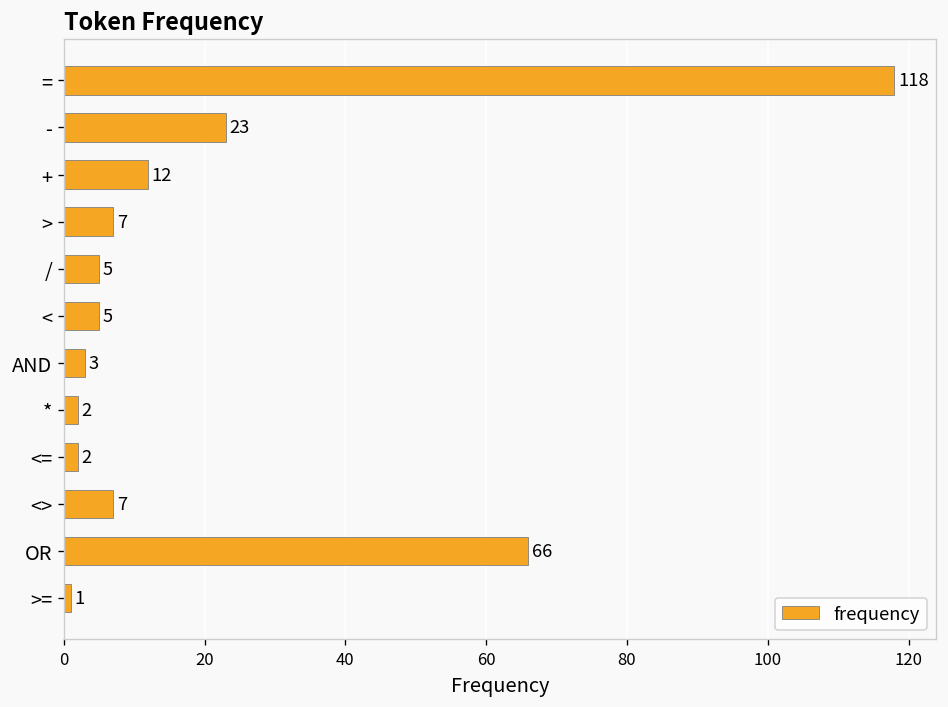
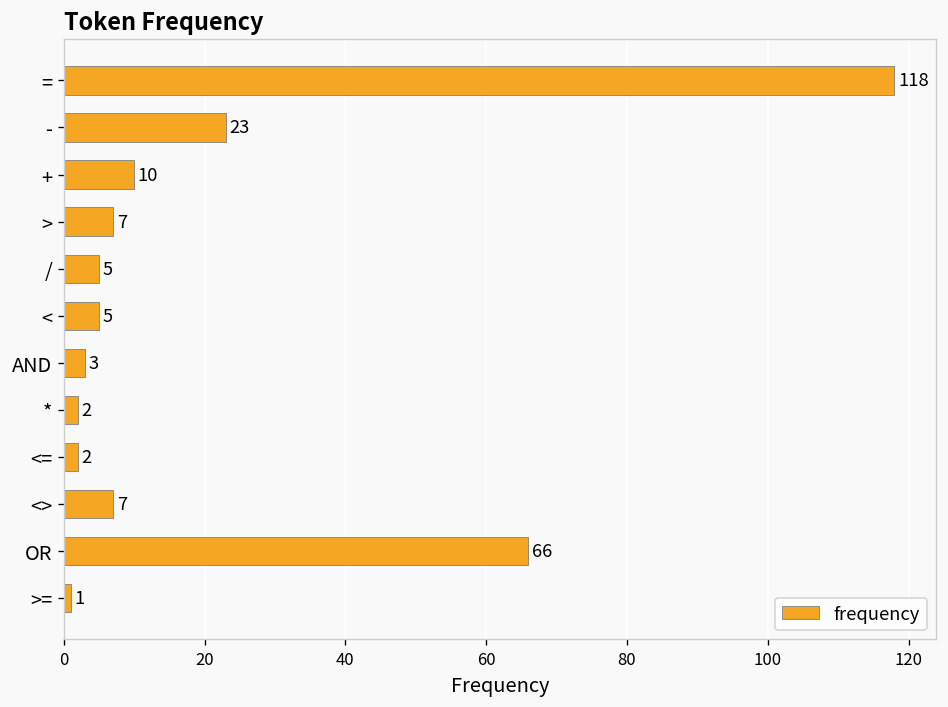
+: 12 -> 10
